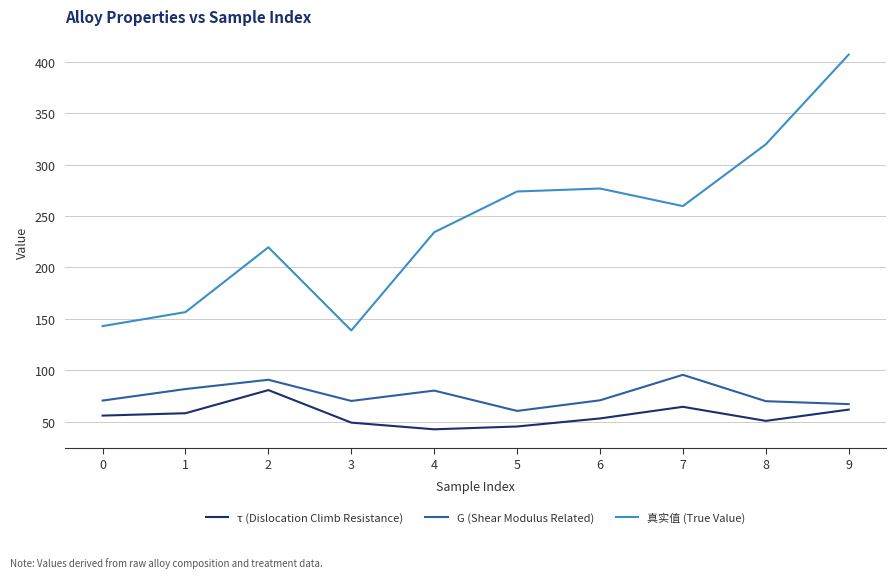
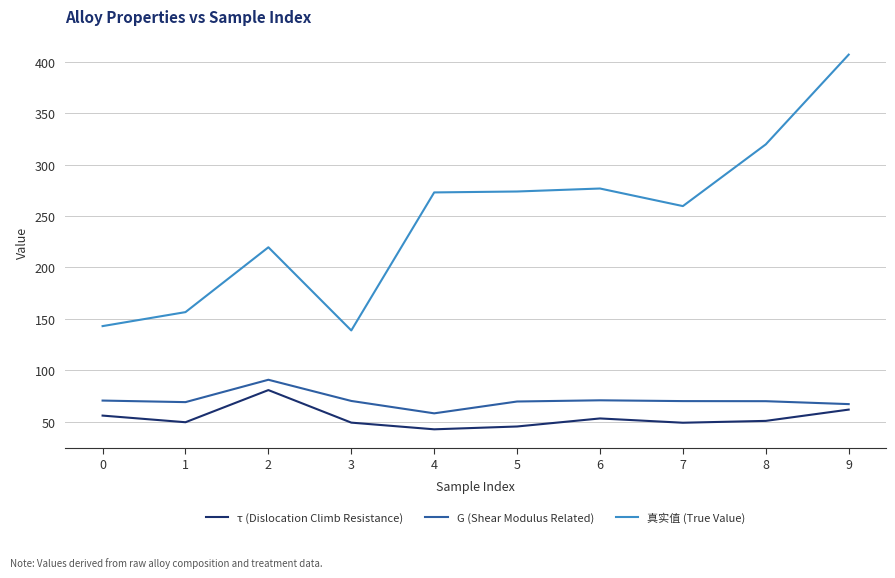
τ (Dislocation Climb Resistance), 1: 58 -> 50
G (Shear Modulus Related), 1: 82 -> 69
G (Shear Modulus Related), 4: 80 -> 58
真实值 (True Value), 4: 234 -> 273
G (Shear Modulus Related), 5: 61 -> 70
τ (Dislocation Climb Resistance), 7: 65 -> 49
G (Shear Modulus Related), 7: 96 -> 70
